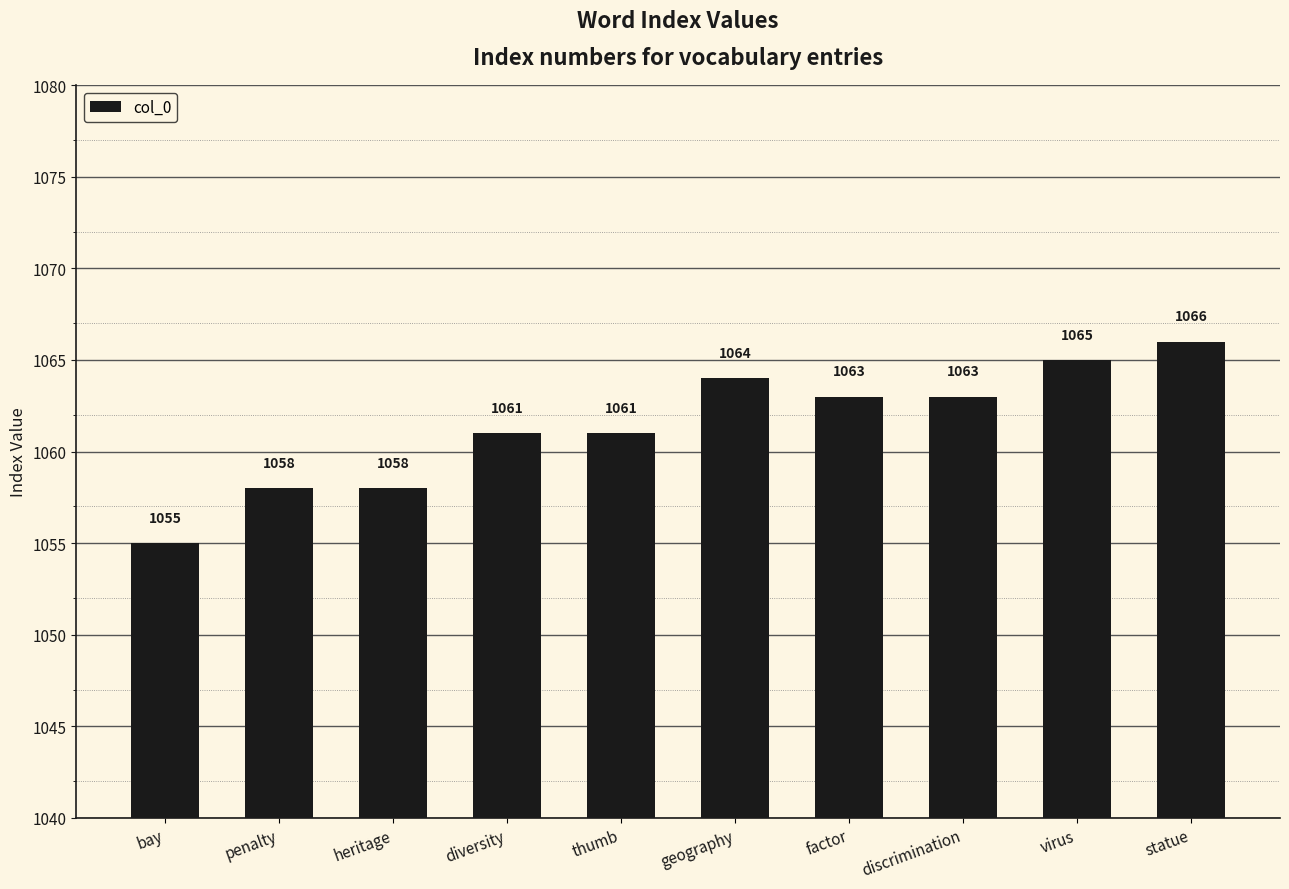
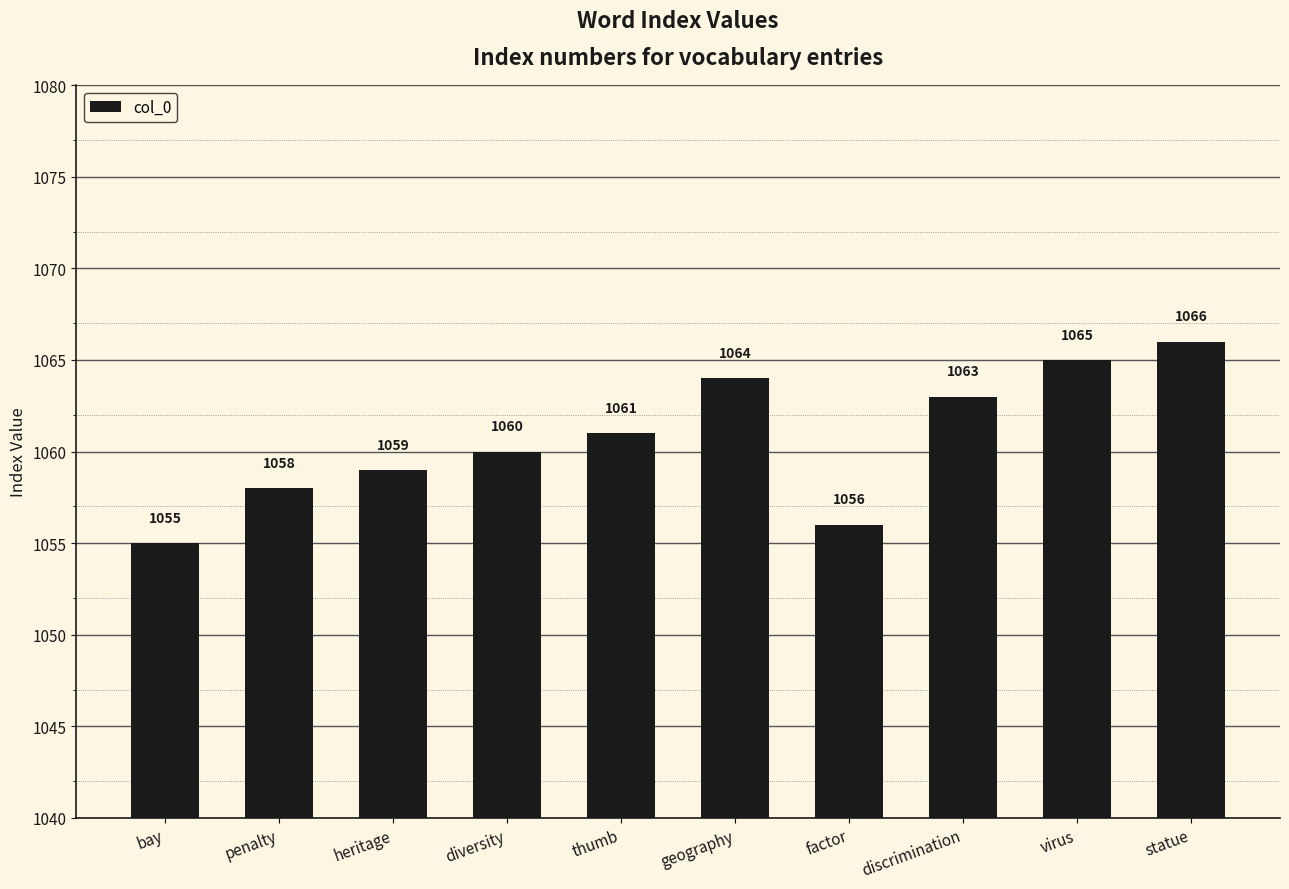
heritage: 1058 -> 1059
diversity: 1061 -> 1060
factor: 1063 -> 1056
